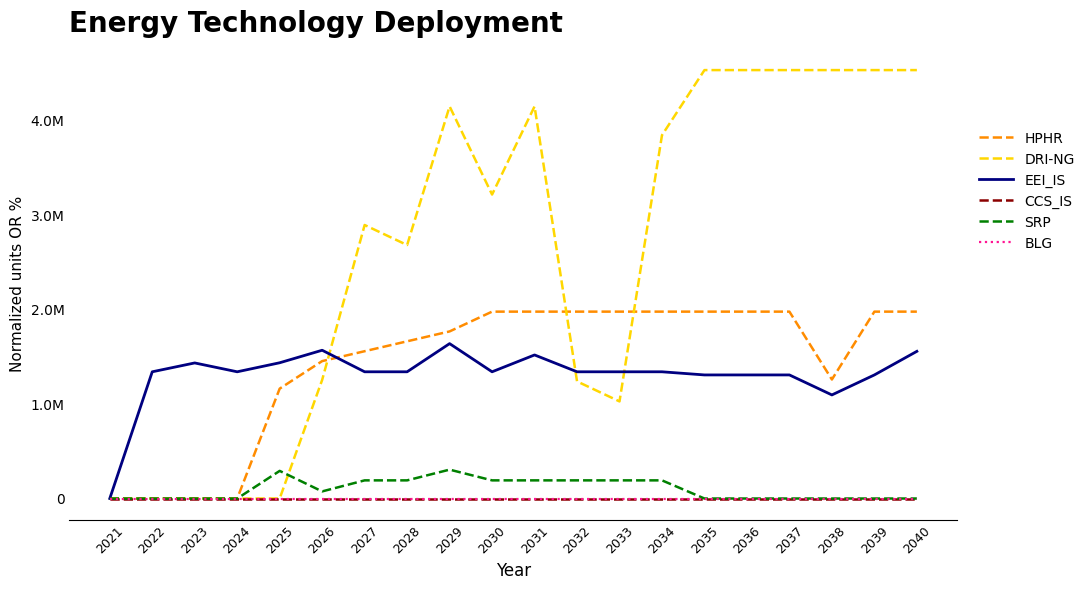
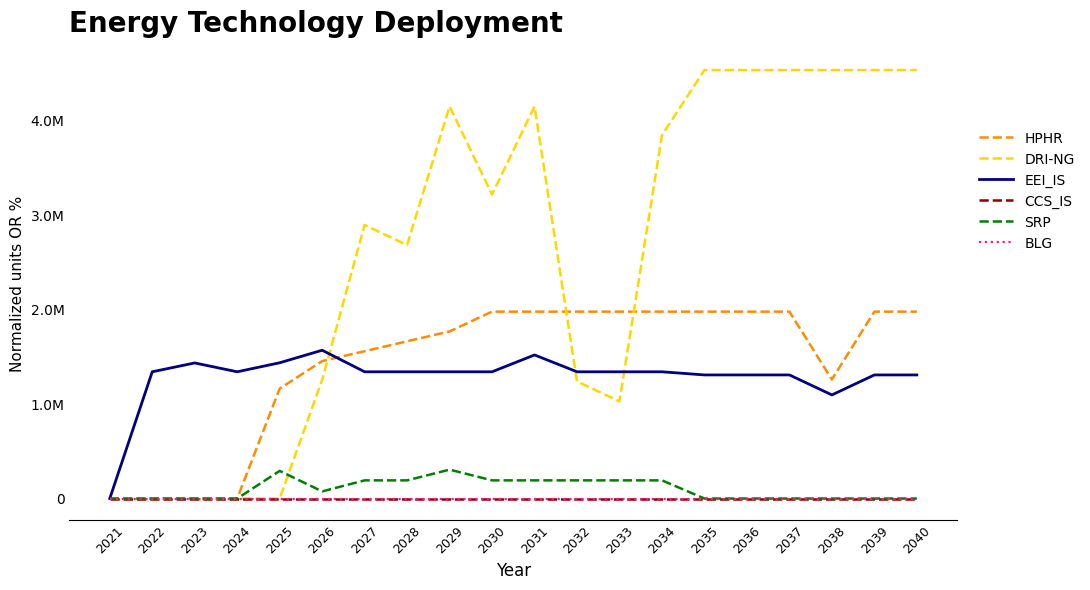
EEI_IS, 2029: 1600000 -> 1300000
EEI_IS, 2040: 1600000 -> 1300000
